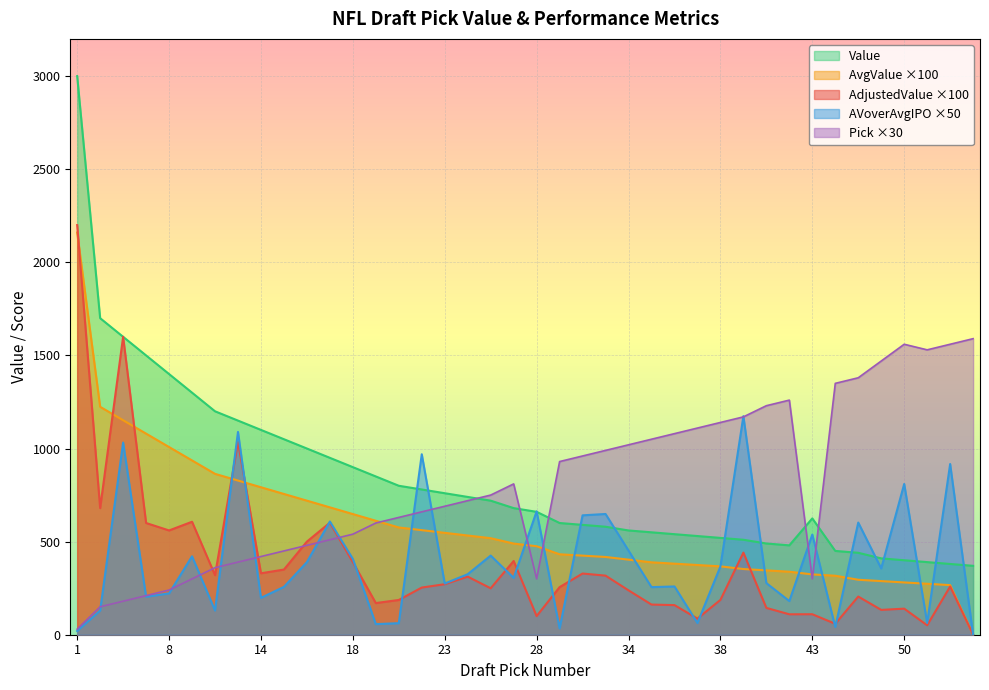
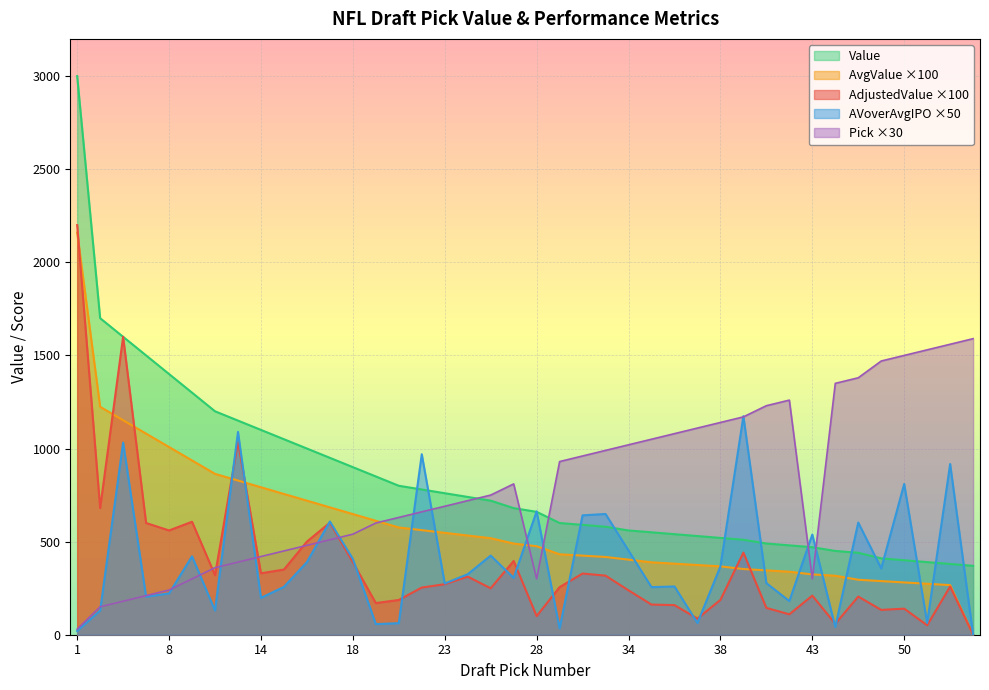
Value, 43: 620 -> 470
AdjustedValue ×100, 43: 110 -> 210
Pick ×30, 50: 1560 -> 1500
